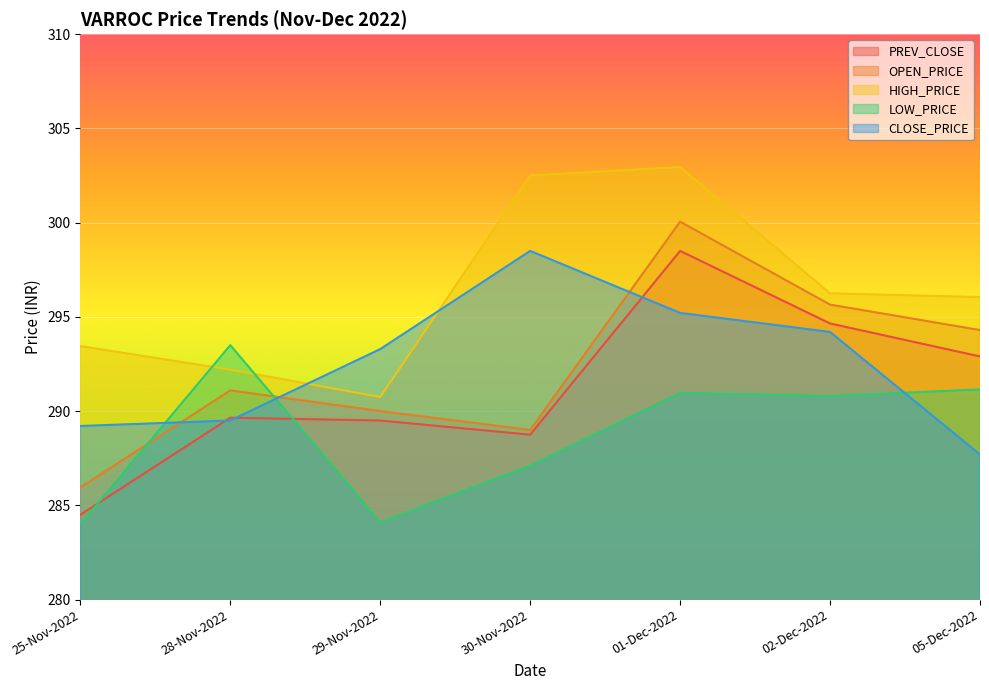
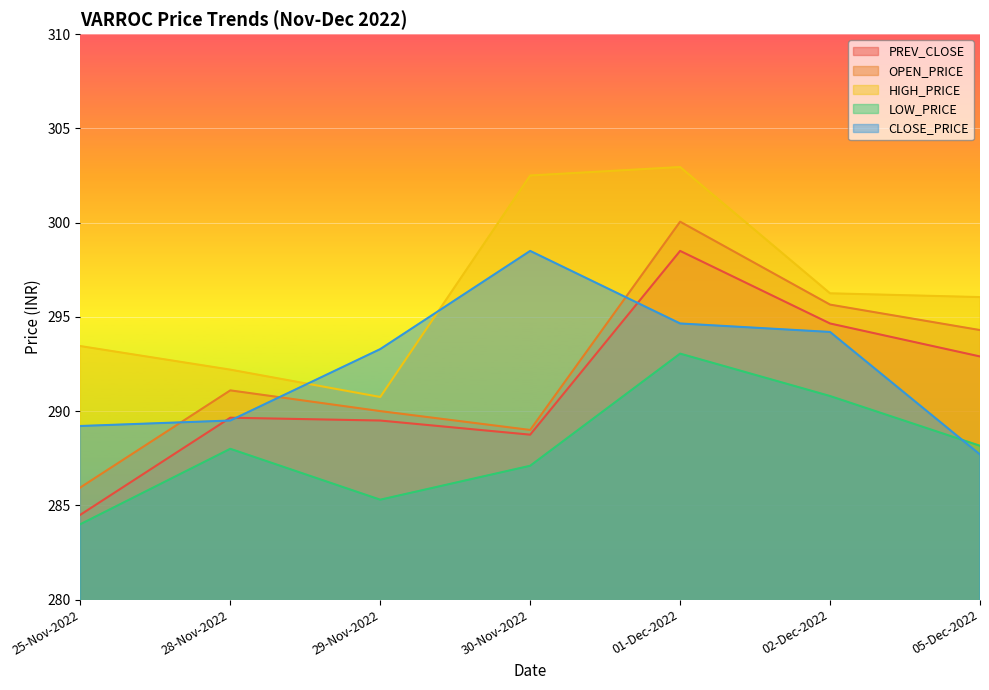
LOW_PRICE, 28-Nov-2022: 293.5 -> 288.0
LOW_PRICE, 29-Nov-2022: 284.1 -> 285.3
LOW_PRICE, 01-Dec-2022: 291.0 -> 293.1
CLOSE_PRICE, 01-Dec-2022: 295.2 -> 294.7
LOW_PRICE, 05-Dec-2022: 291.2 -> 288.2
